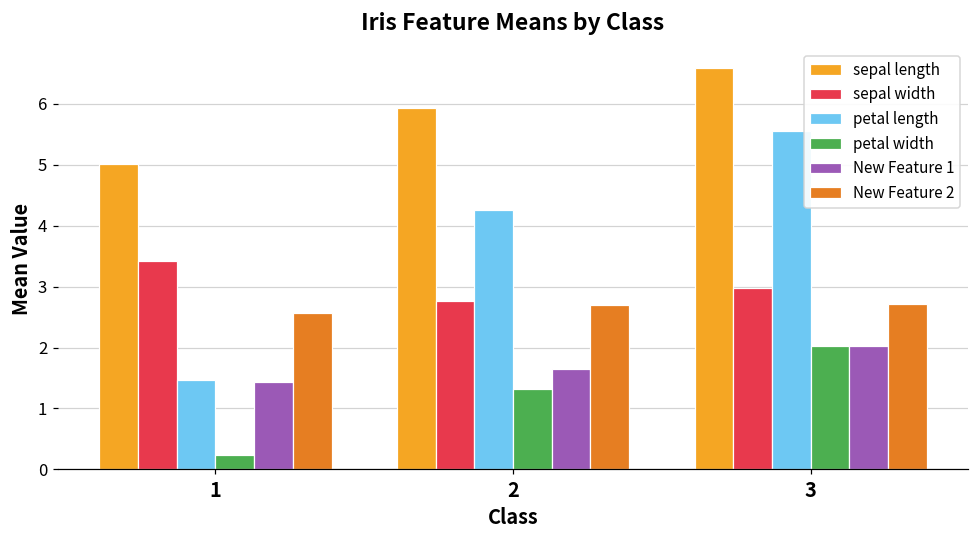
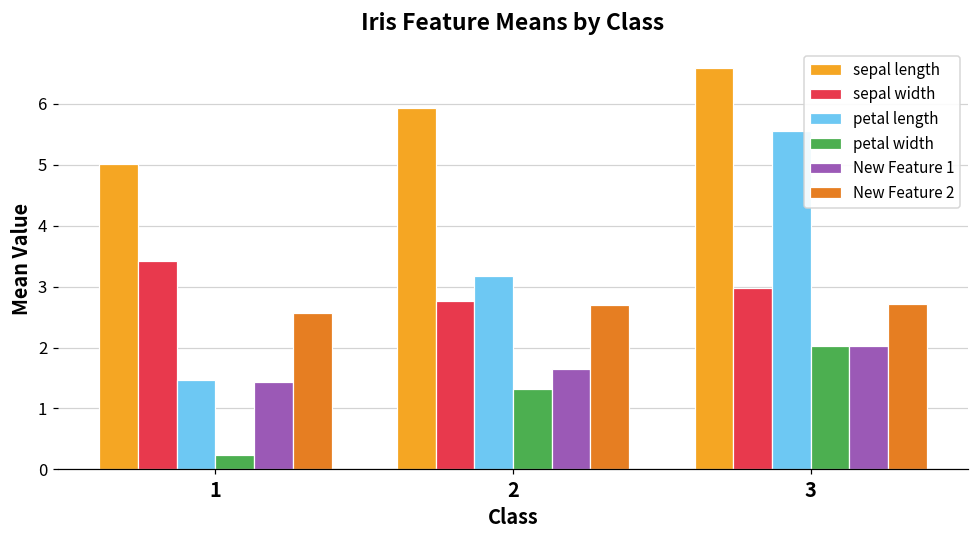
petal length, 2: 4.3 -> 3.2
